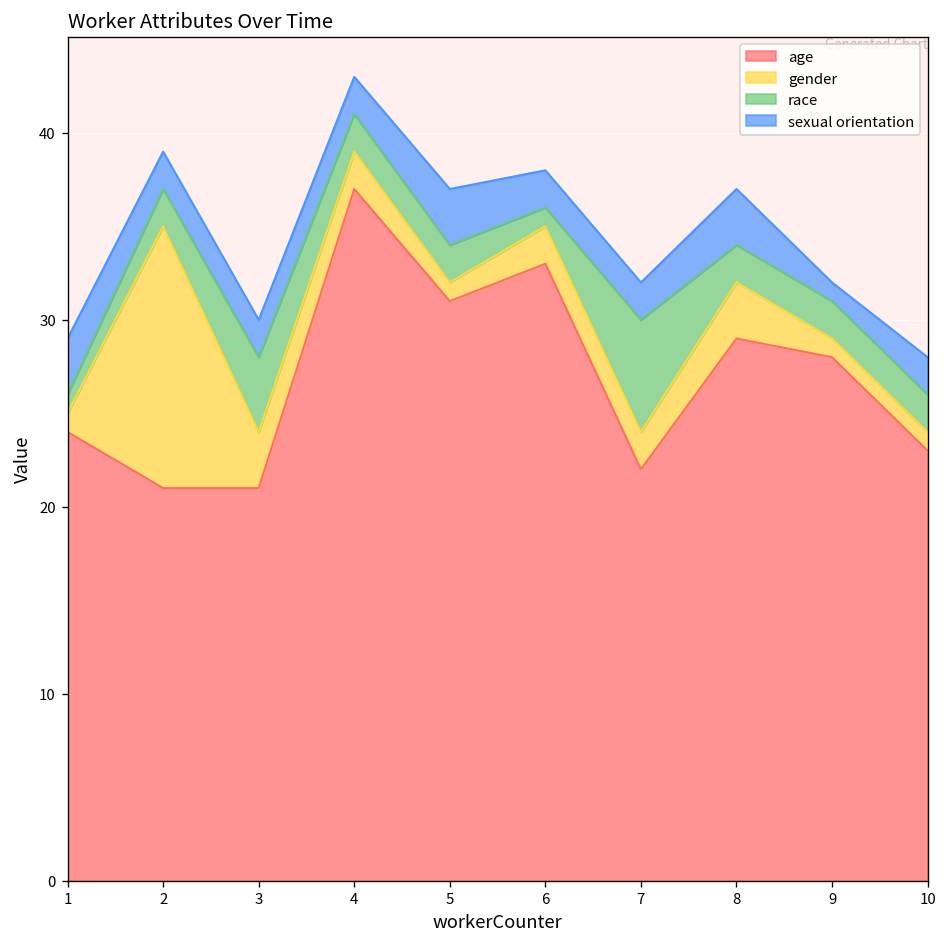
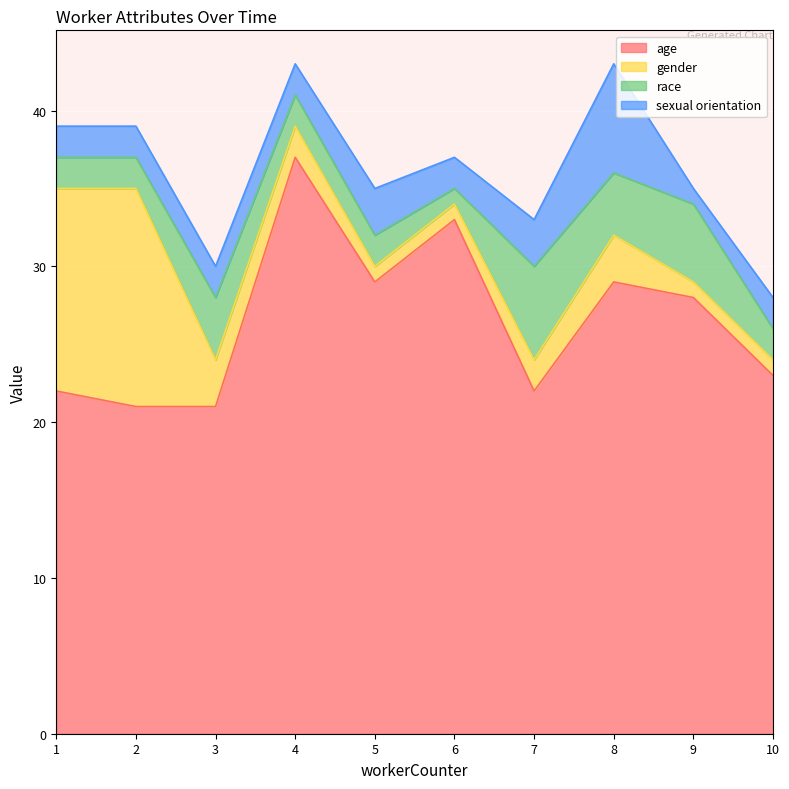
age, 1: 24 -> 22
gender, 1: 1 -> 13
race, 1: 1 -> 2
sexual orientation, 1: 3 -> 2
age, 5: 31 -> 29
gender, 6: 2 -> 1
sexual orientation, 7: 2 -> 3
race, 8: 2 -> 4
sexual orientation, 8: 3 -> 7
race, 9: 2 -> 5
